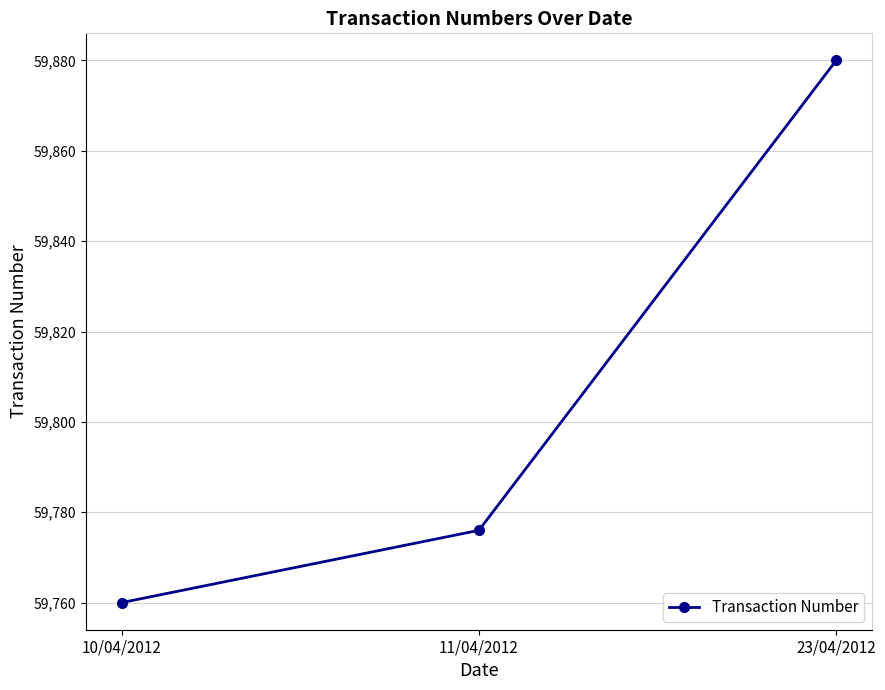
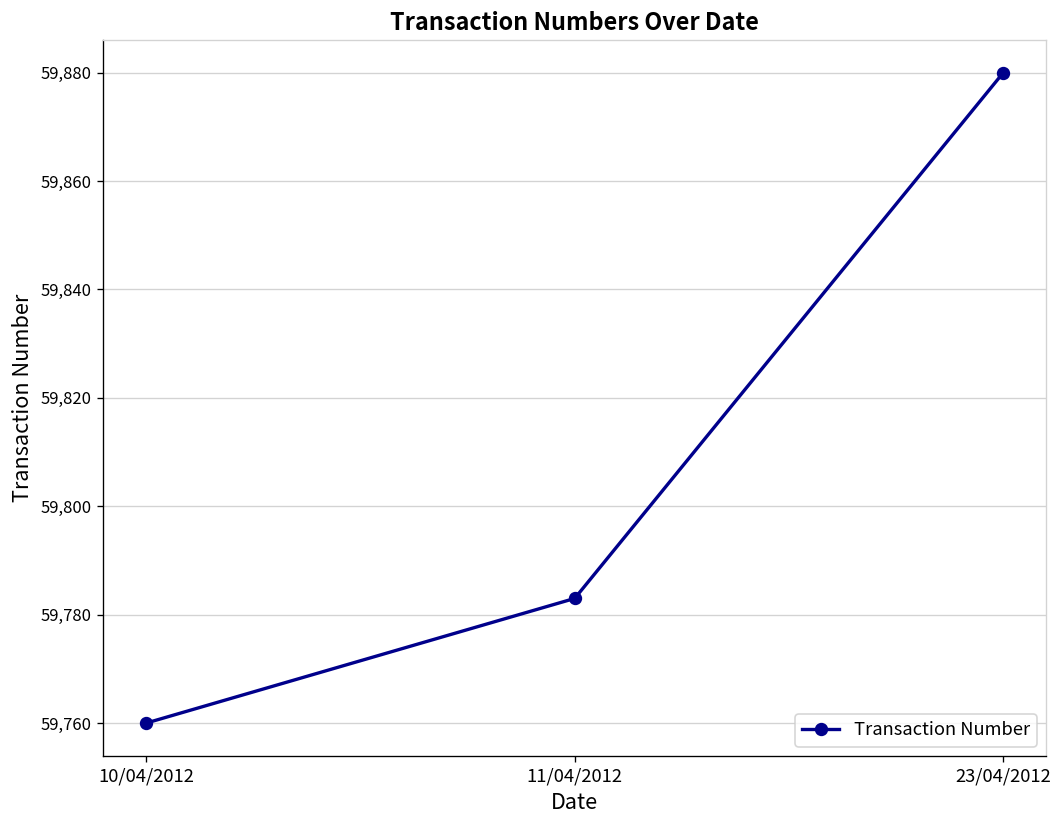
11/04/2012: 59,776 -> 59,783
